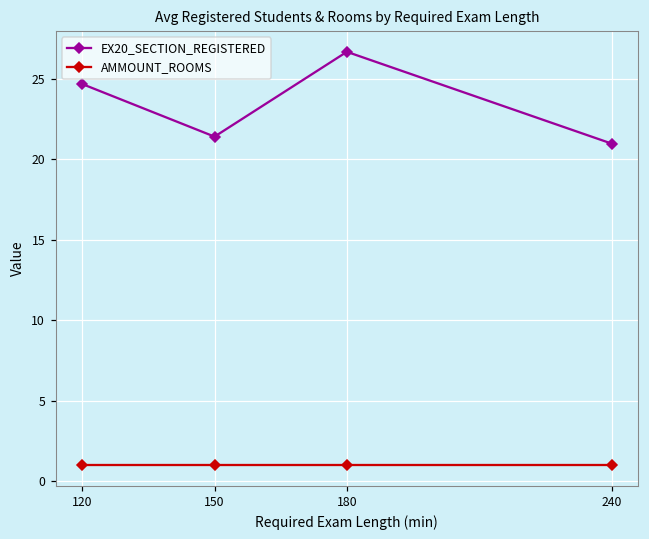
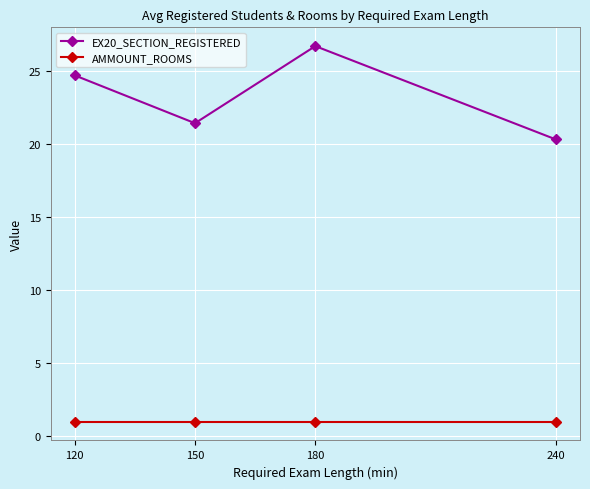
EX20_SECTION_REGISTERED, 240: 21.0 -> 20.3
